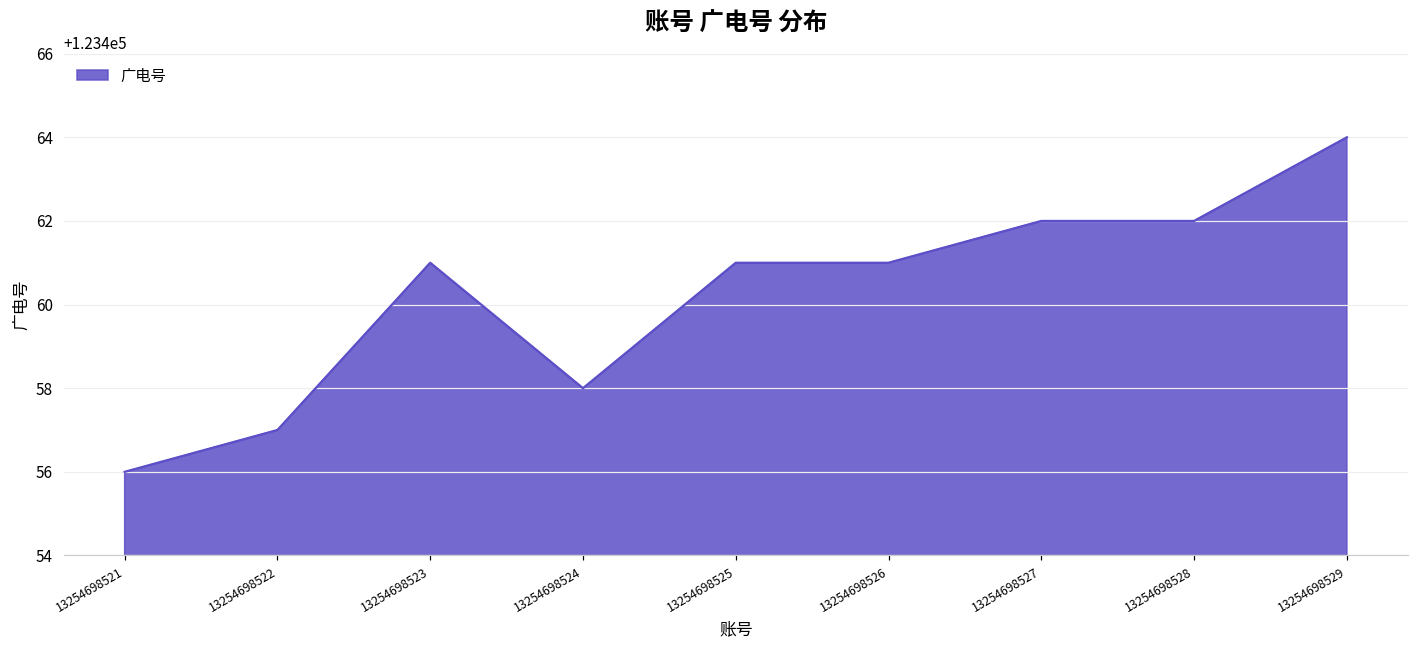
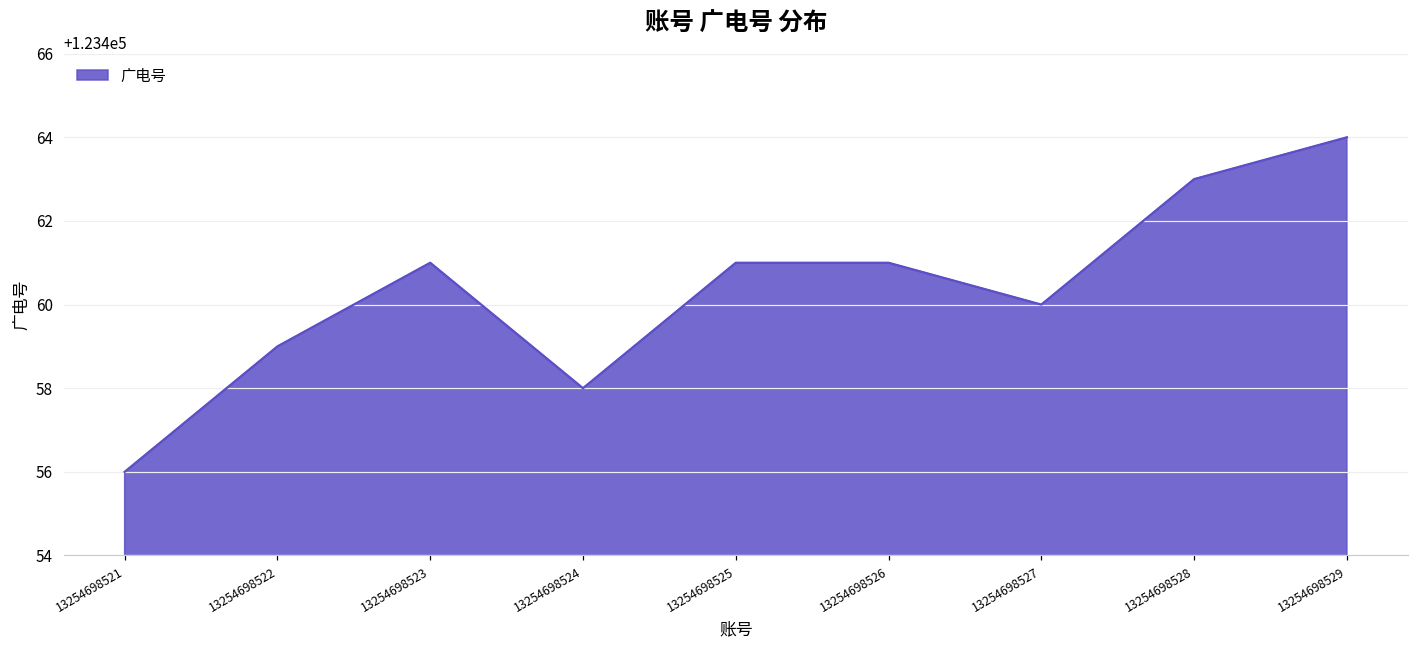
13254698522: 123457 -> 123459
13254698527: 123462 -> 123460
13254698528: 123462 -> 123463
